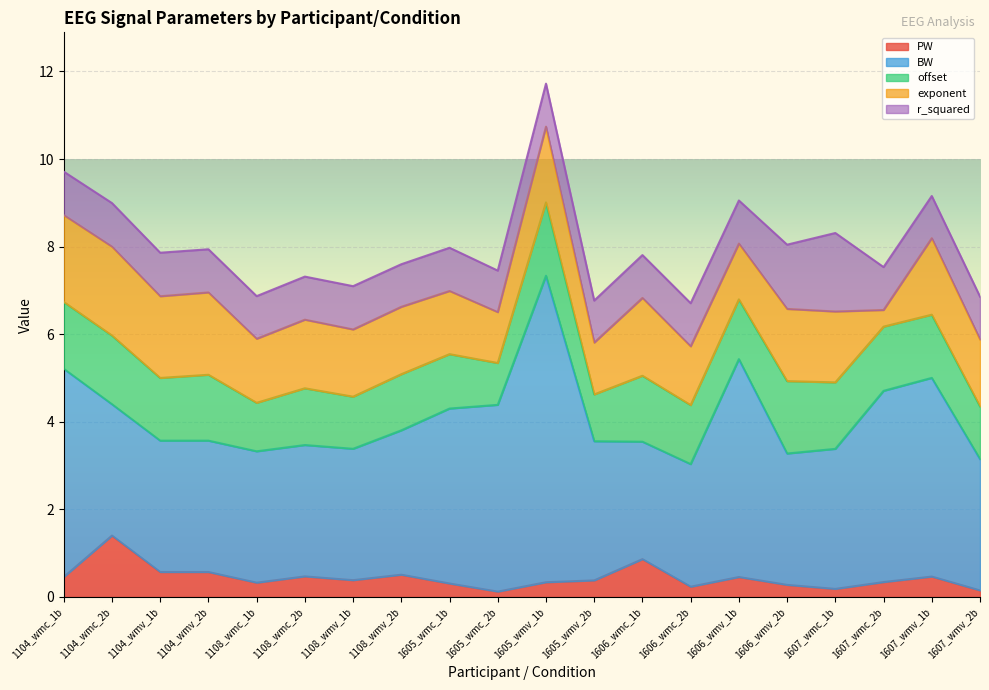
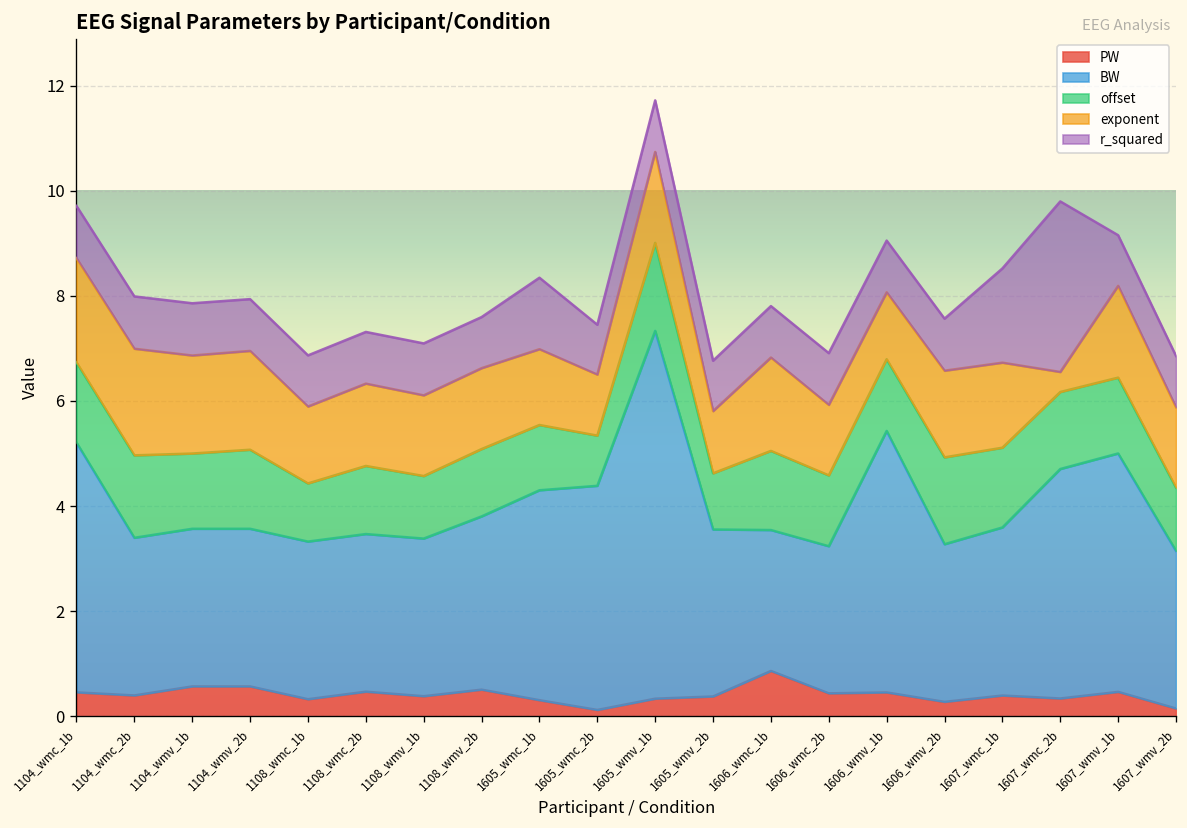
PW, 1104_wmc_2b: 1.4 -> 0.4
r_squared, 1605_wmc_1b: 1.0 -> 1.4
PW, 1606_wmc_2b: 0.2 -> 0.4
r_squared, 1606_wmv_2b: 1.5 -> 1.0
PW, 1607_wmc_1b: 0.2 -> 0.4
r_squared, 1607_wmc_2b: 1.0 -> 3.2
